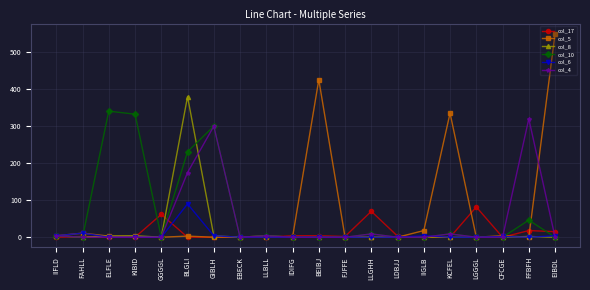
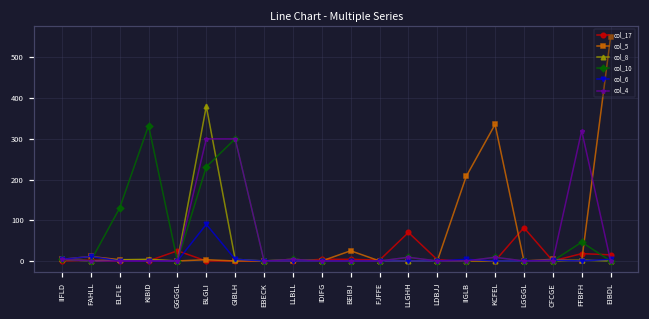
col_10, ELFLE: 340 -> 130
col_17, GGGGL: 60 -> 30
col_4, BLGLI: 170 -> 300
col_5, BEIBJ: 430 -> 30
col_5, IIGLB: 20 -> 210
